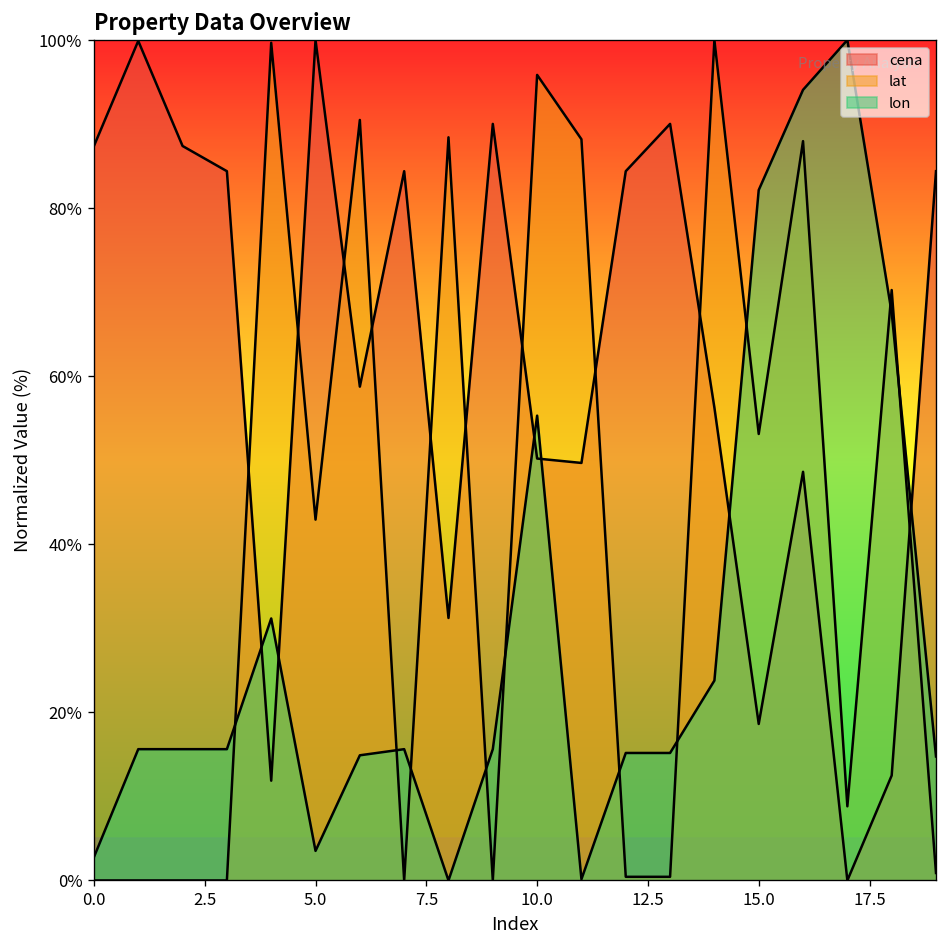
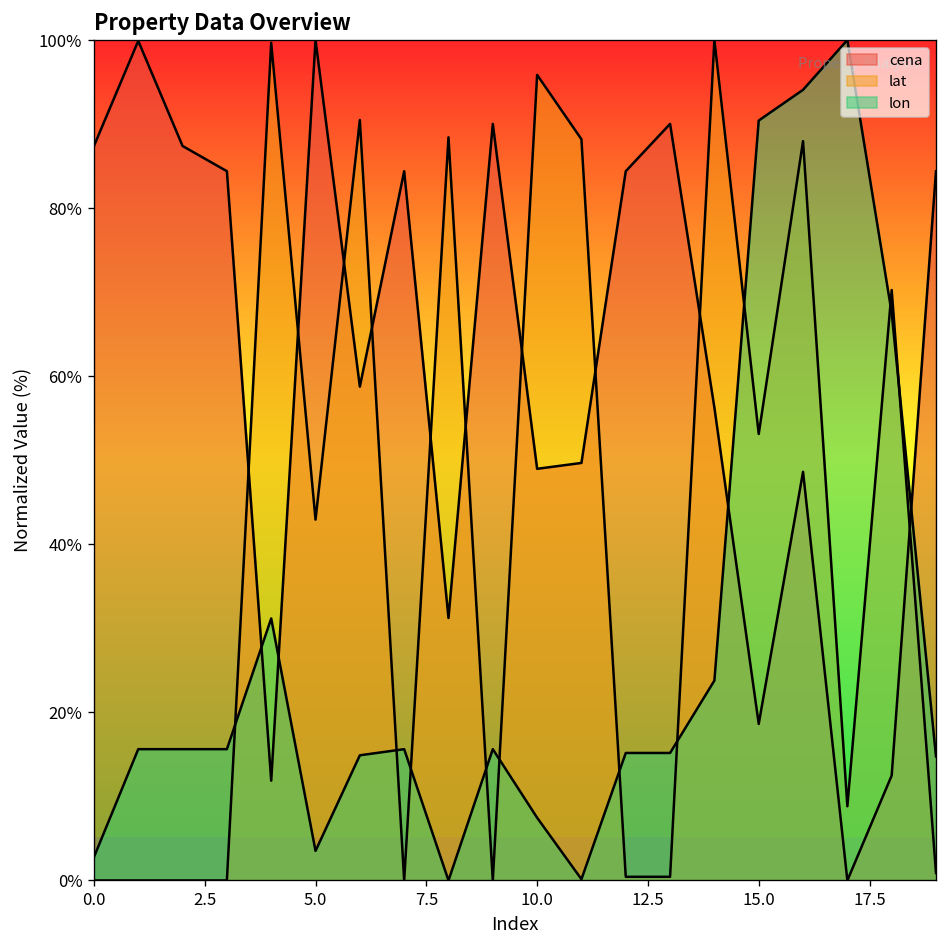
cena, 10.0: 50% -> 49%
lon, 10.0: 55% -> 7%
lon, 15.0: 82% -> 90%
